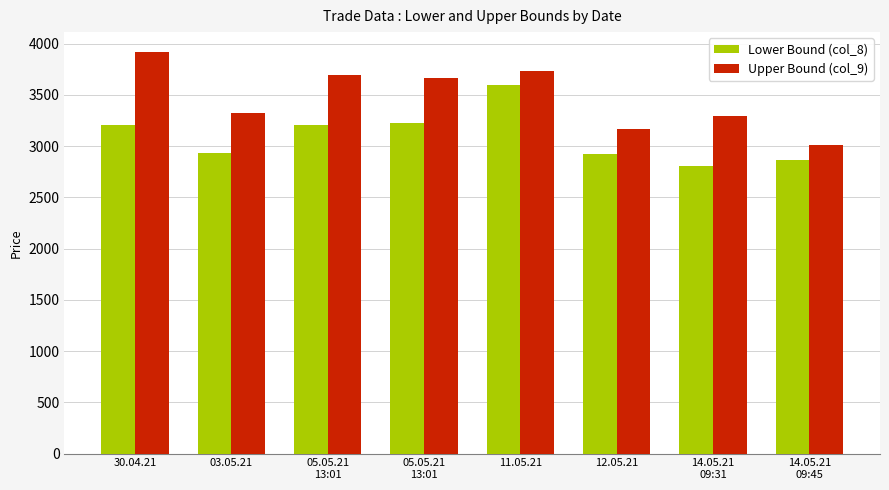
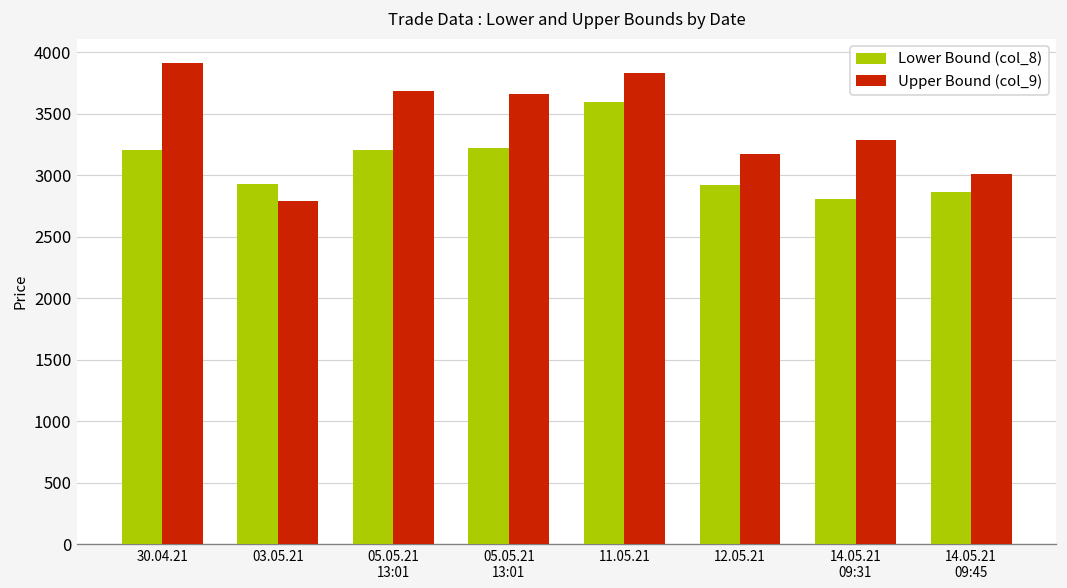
Upper Bound (col_9), 03.05.21: 3320 -> 2790
Upper Bound (col_9), 11.05.21: 3730 -> 3830
